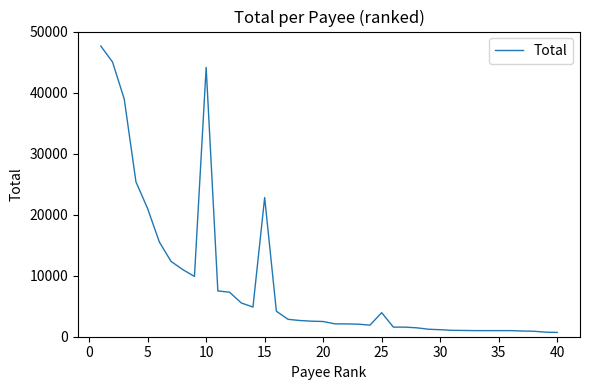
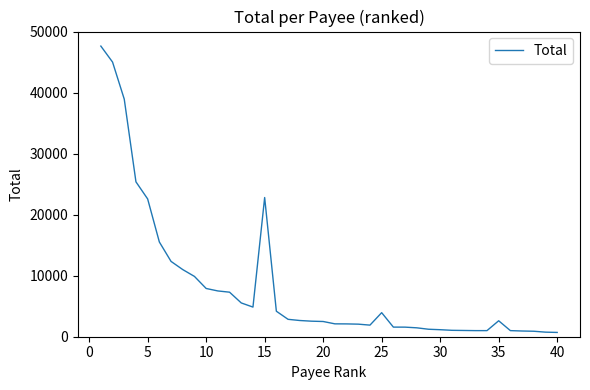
5: 21000 -> 23000
10: 44000 -> 8000
35: 1000 -> 3000
